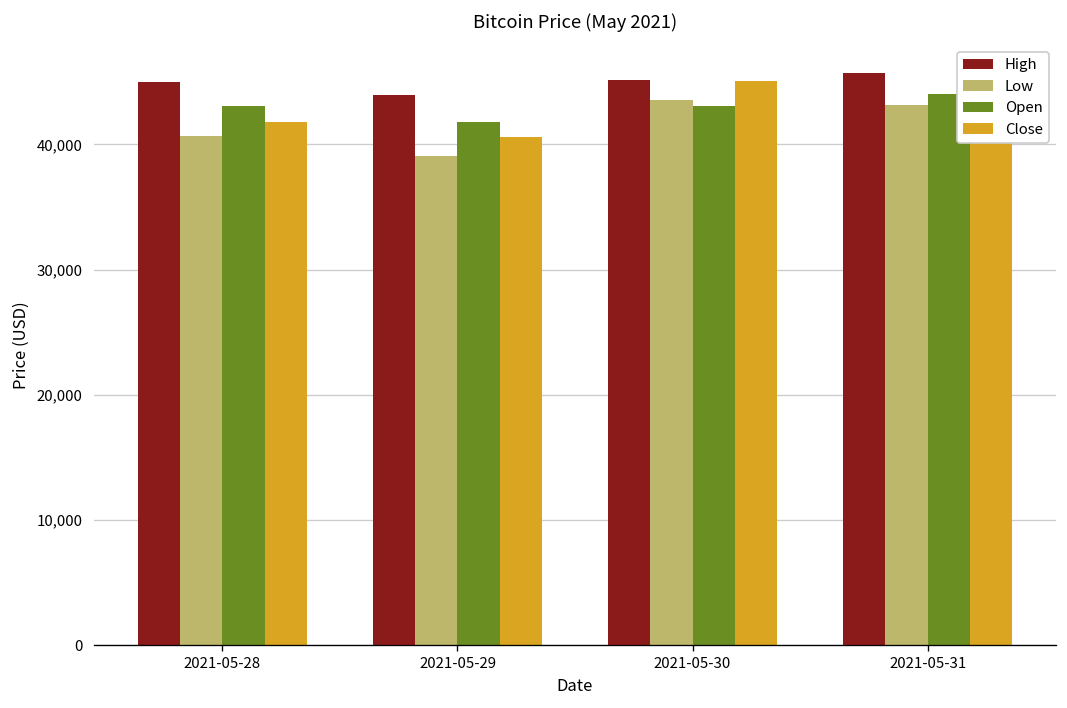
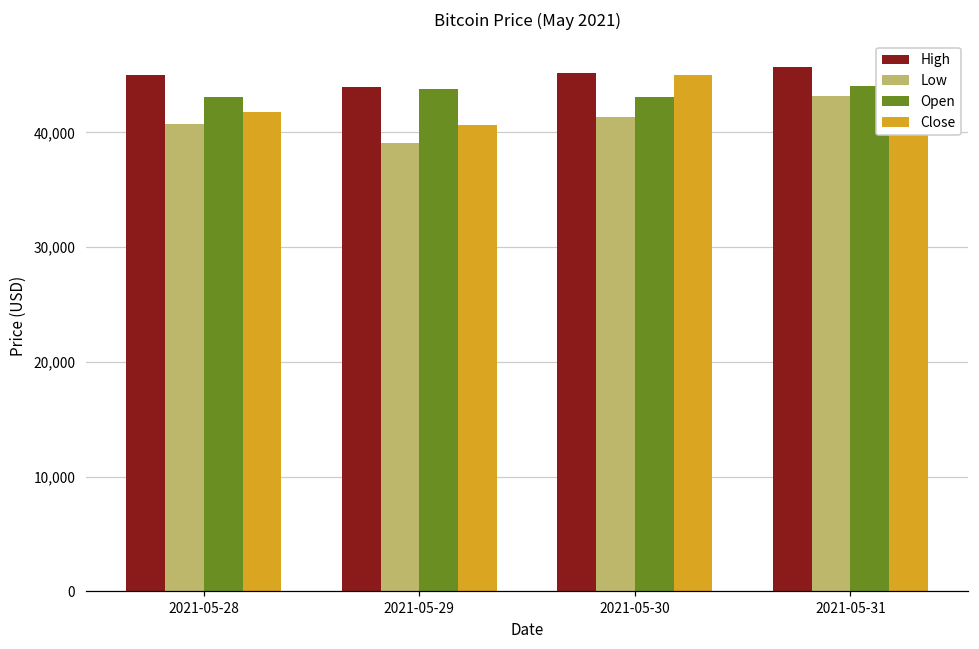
Open, 2021-05-29: 41,800 -> 43,800
Low, 2021-05-30: 43,500 -> 41,400
